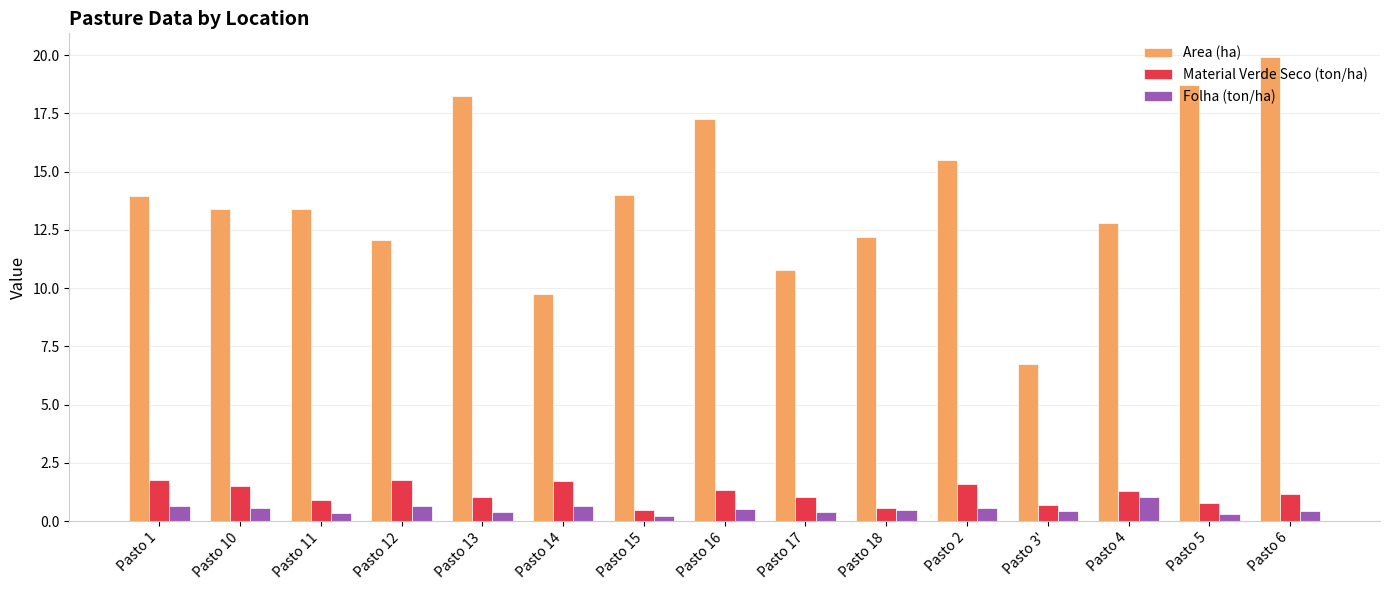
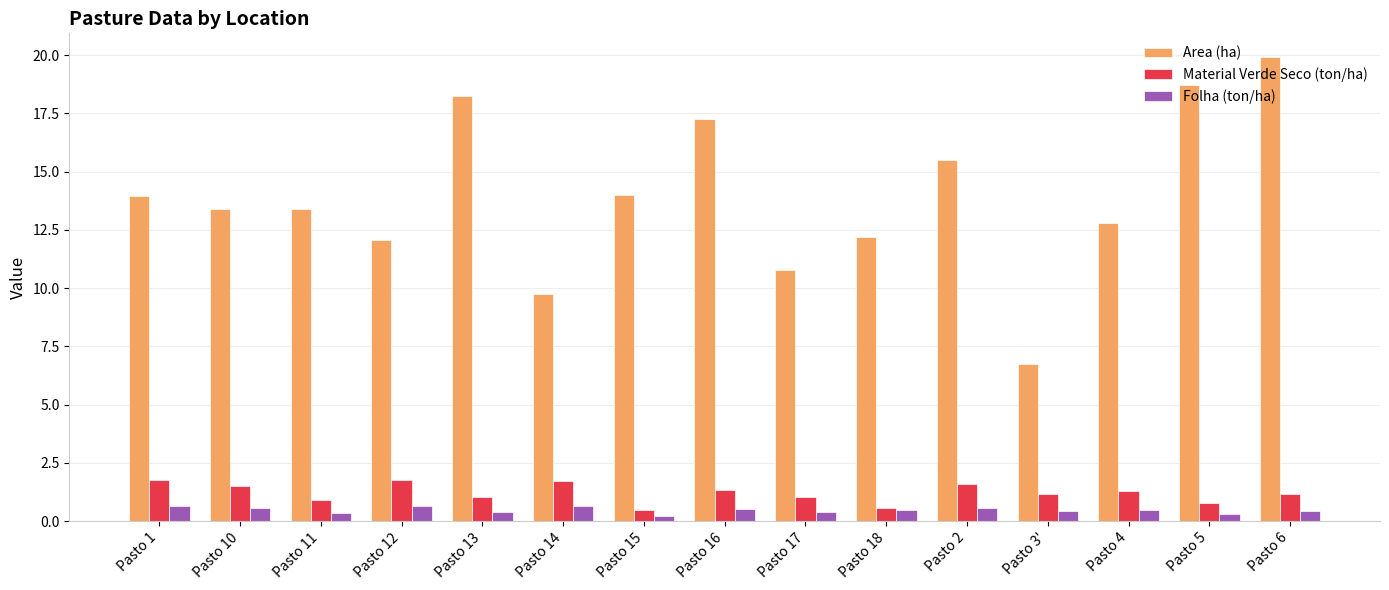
Material Verde Seco (ton/ha), Pasto 3': 0.7 -> 1.1
Folha (ton/ha), Pasto 4: 1.0 -> 0.5
